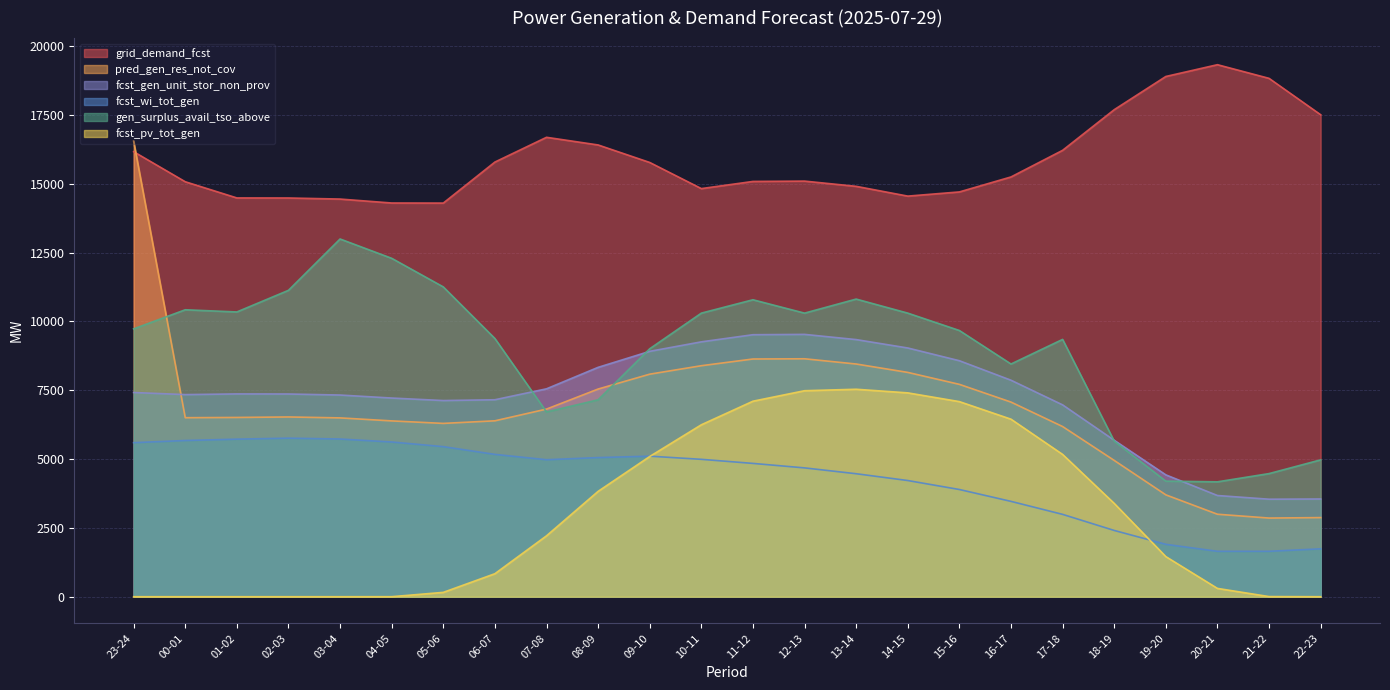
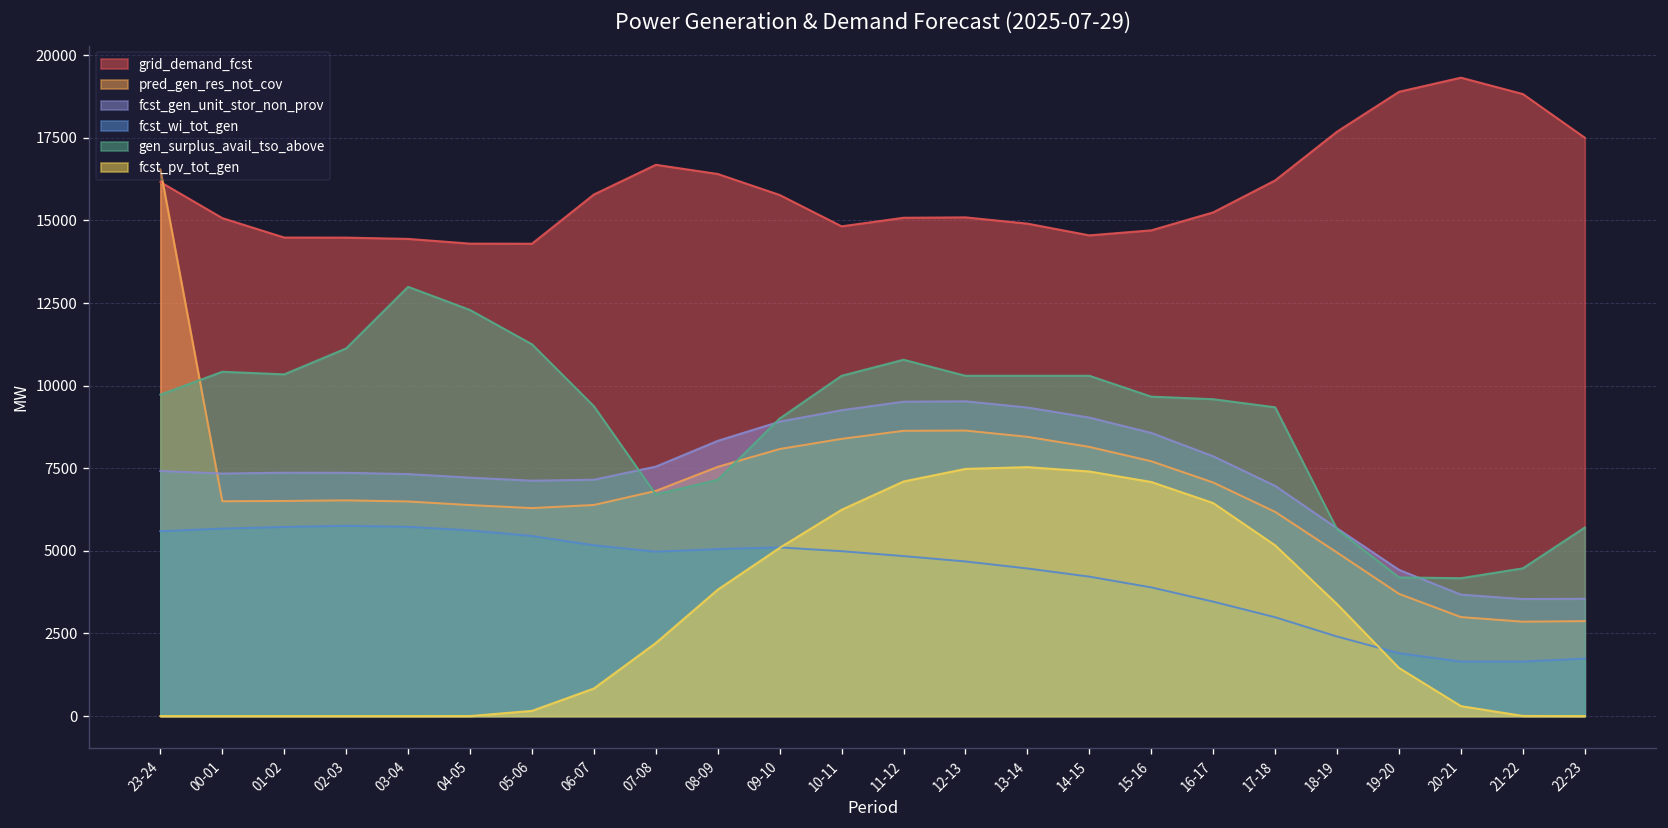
gen_surplus_avail_tso_above, 13-14: 10800 -> 10300
gen_surplus_avail_tso_above, 16-17: 8500 -> 9600
gen_surplus_avail_tso_above, 22-23: 5000 -> 5700
